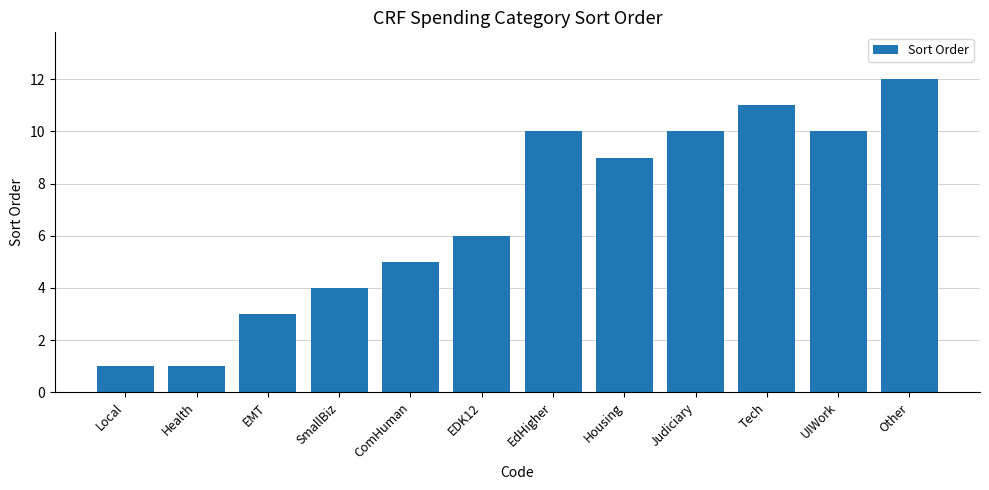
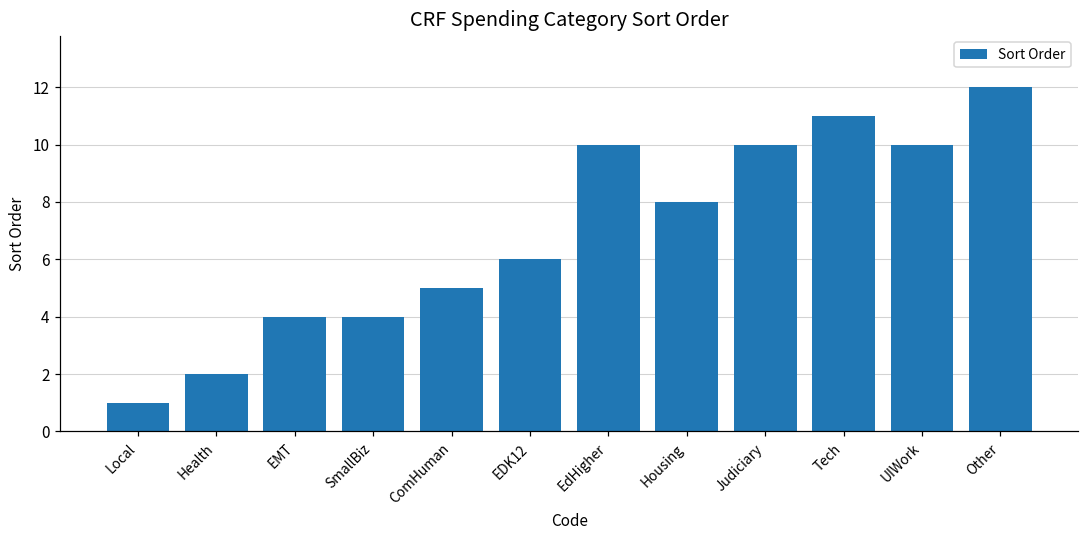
Health: 1 -> 2
EMT: 3 -> 4
Housing: 9 -> 8
